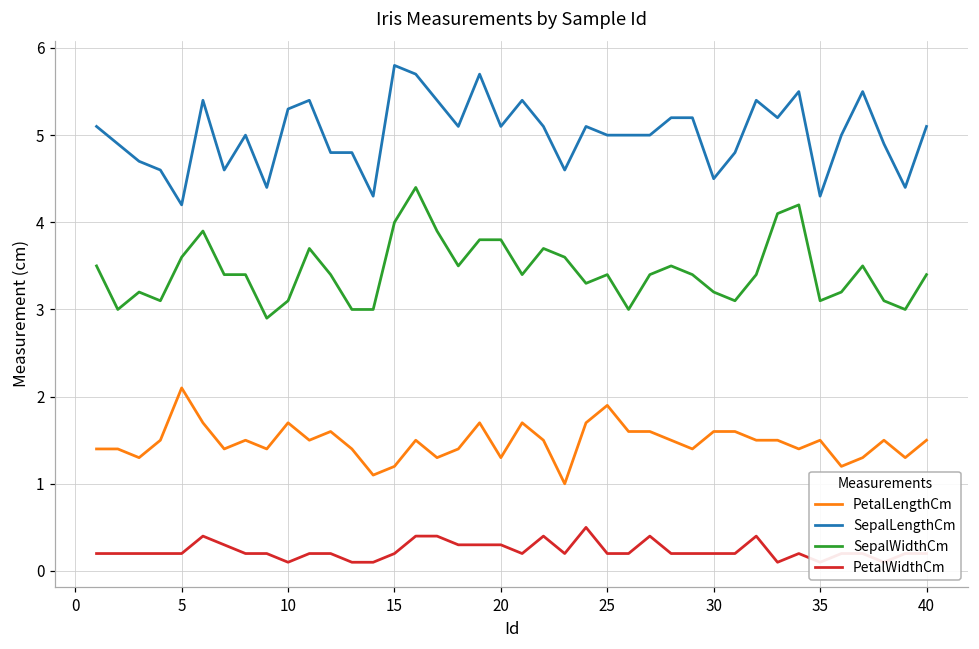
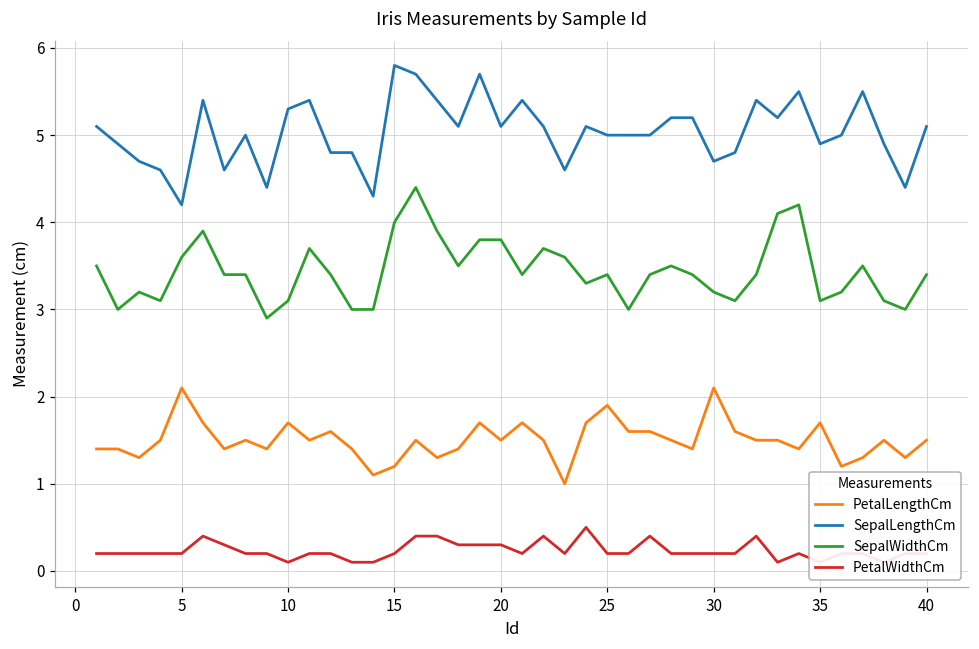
PetalLengthCm, 20: 1.3 -> 1.5
PetalLengthCm, 30: 1.6 -> 2.1
SepalLengthCm, 30: 4.5 -> 4.7
PetalLengthCm, 35: 1.5 -> 1.7
SepalLengthCm, 35: 4.3 -> 4.9
